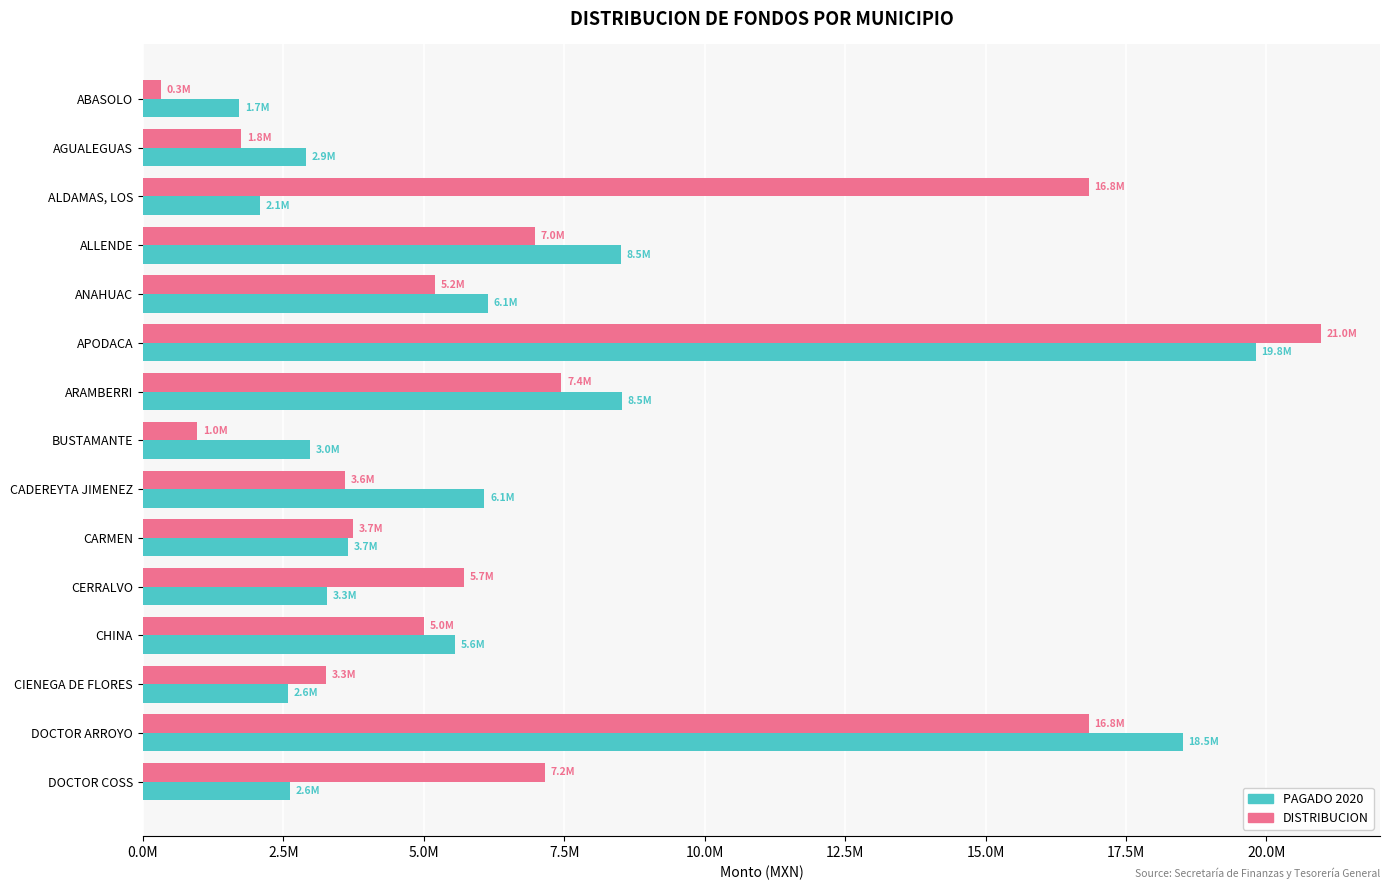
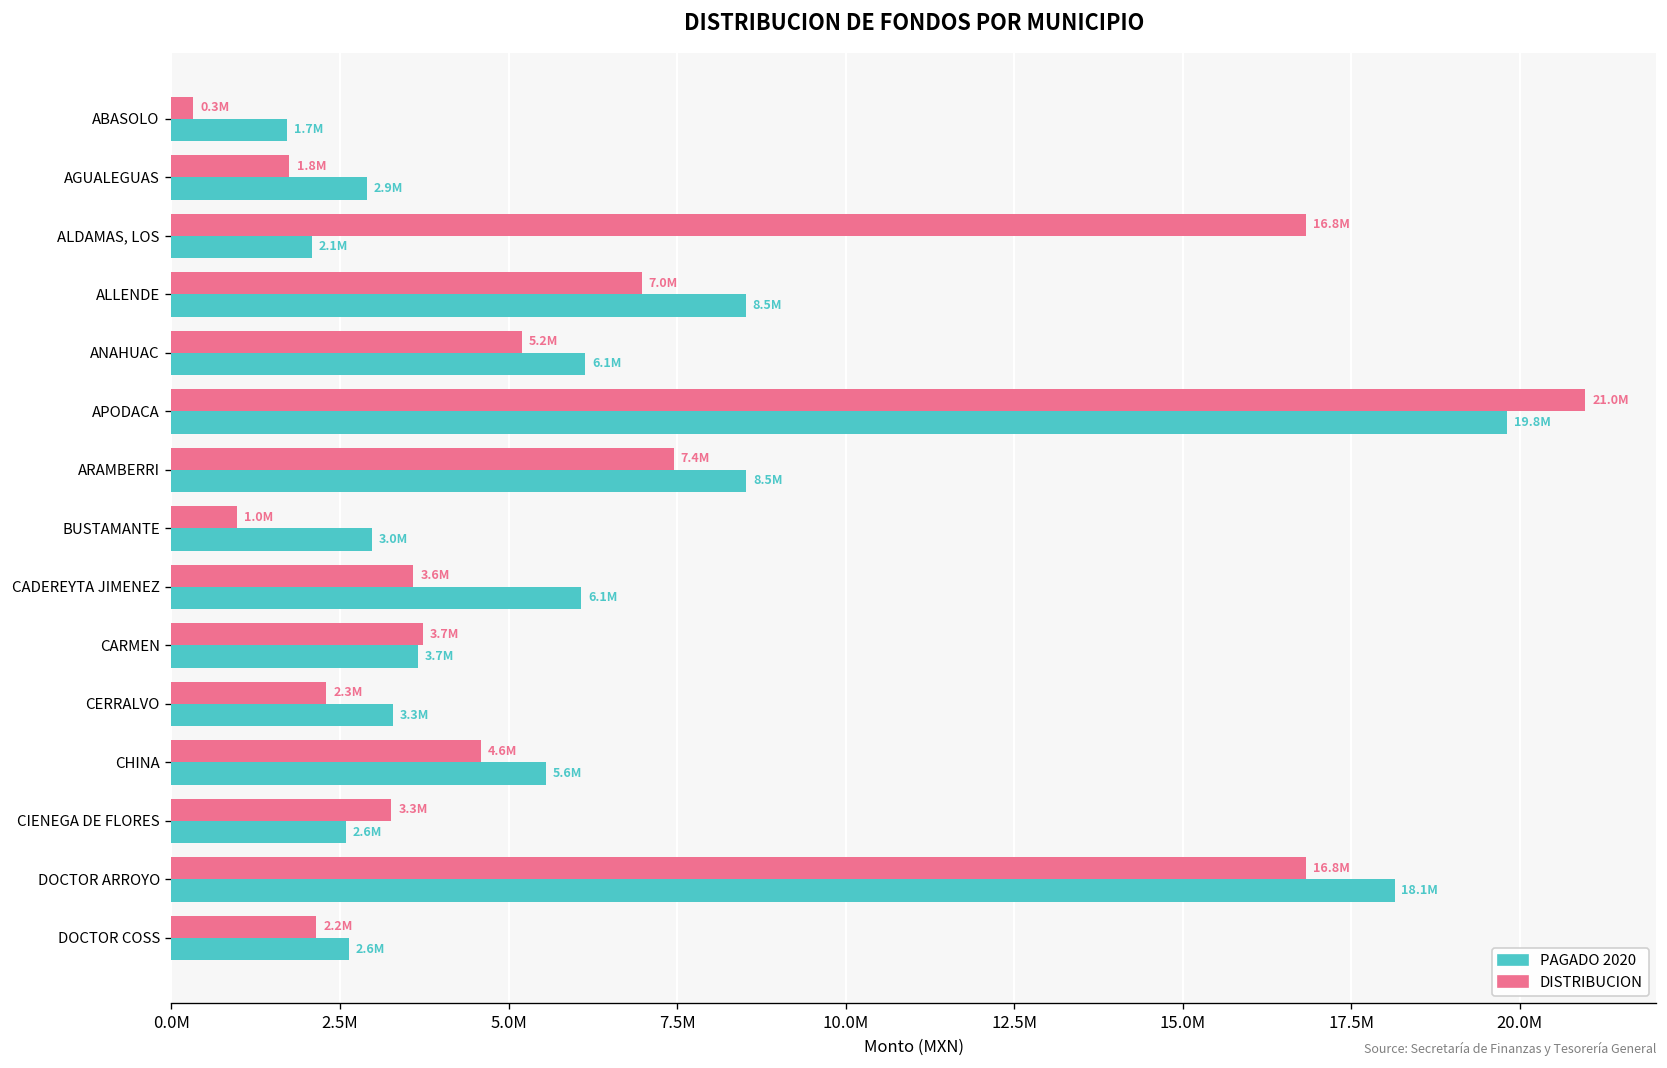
DISTRIBUCION, CERRALVO: 5.7M -> 2.3M
DISTRIBUCION, CHINA: 5.0M -> 4.6M
PAGADO 2020, DOCTOR ARROYO: 18.5M -> 18.1M
DISTRIBUCION, DOCTOR COSS: 7.2M -> 2.2M
